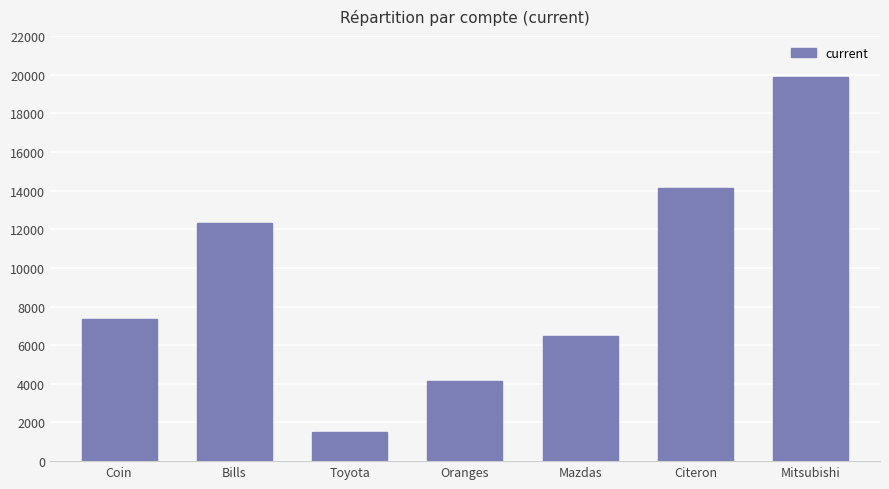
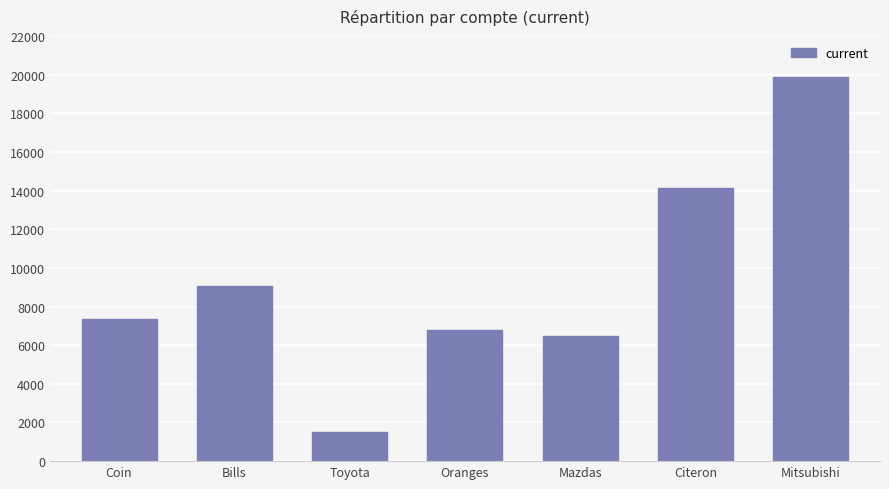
Bills: 12300 -> 9100
Oranges: 4200 -> 6800
